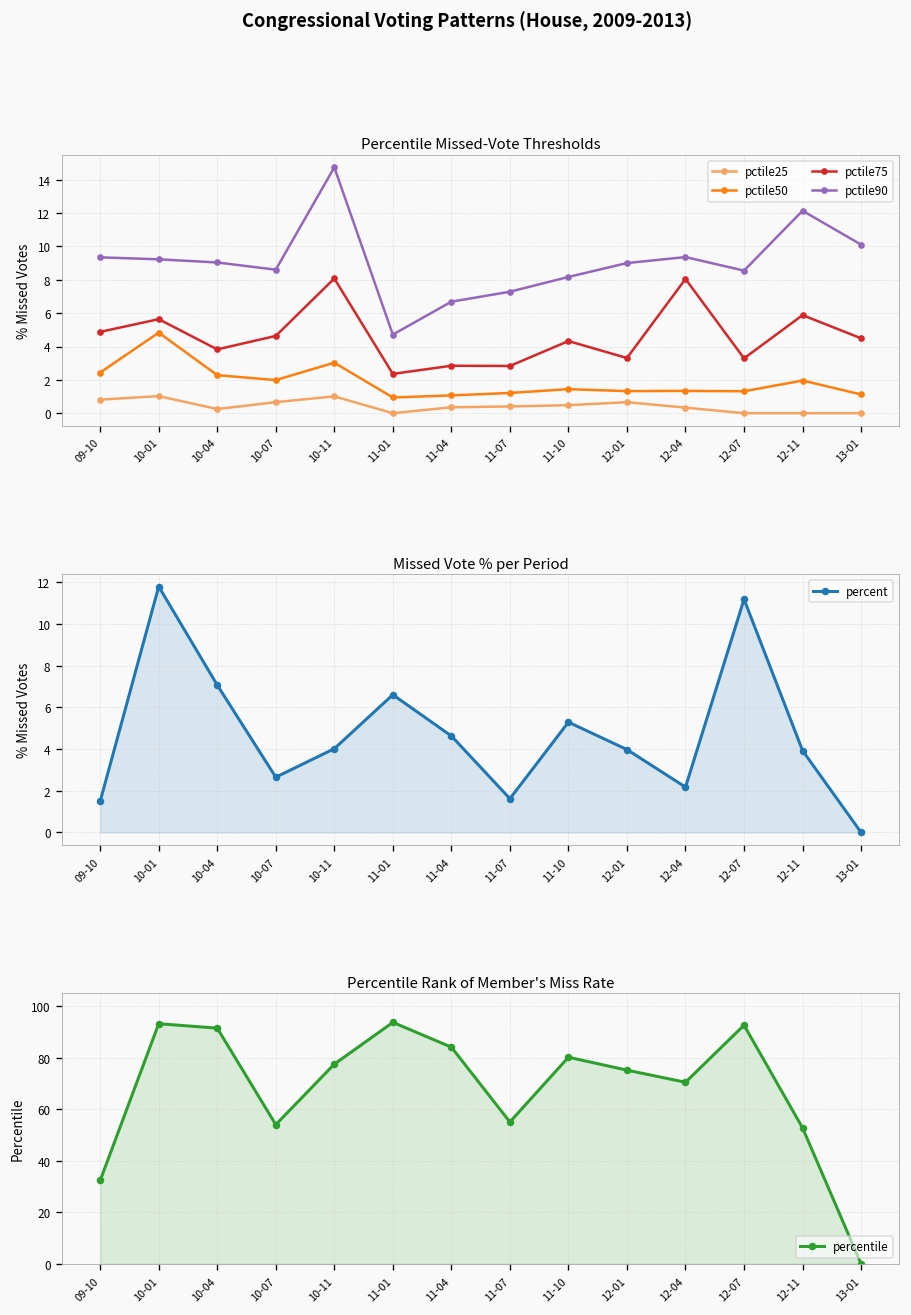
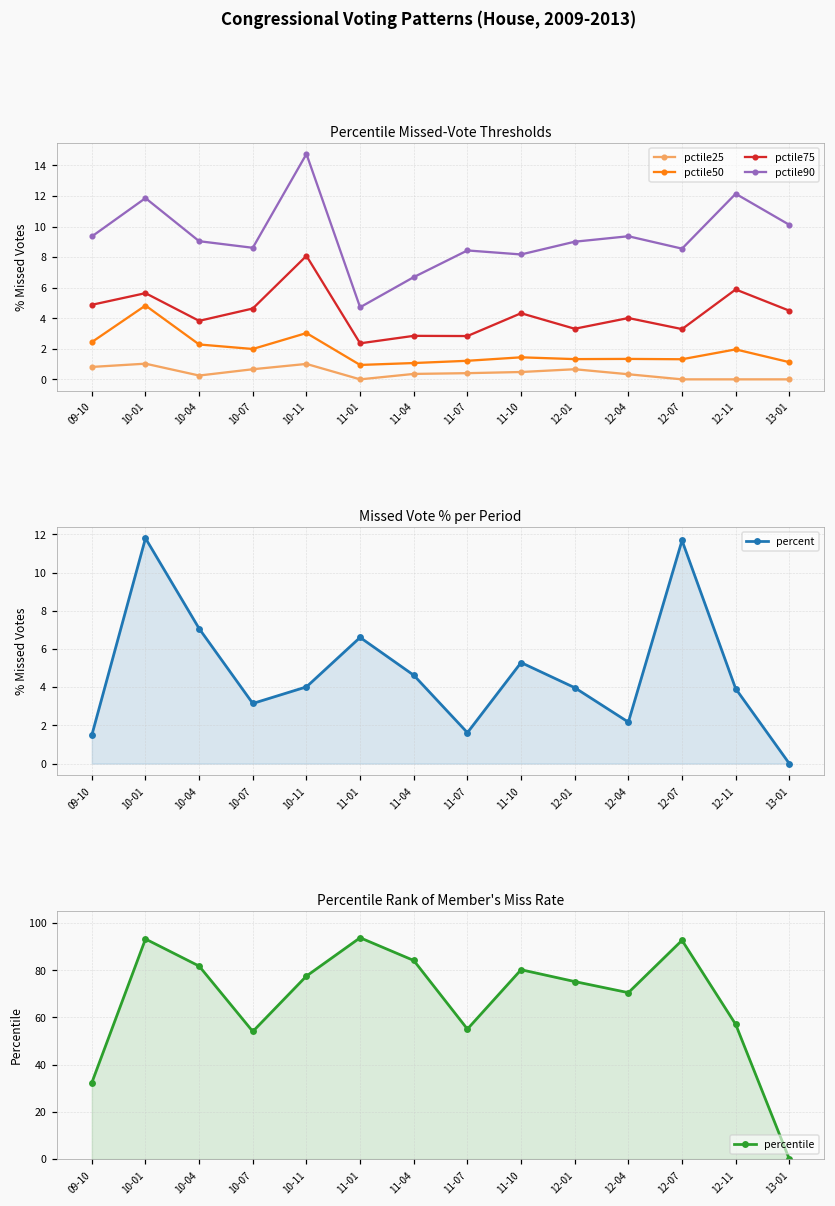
Percentile Missed-Vote Thresholds, pctile90, 10-01: 9.2 -> 11.9
Percentile Missed-Vote Thresholds, pctile90, 11-07: 7.3 -> 8.4
Percentile Missed-Vote Thresholds, pctile75, 12-04: 8.1 -> 4.0
Missed Vote % per Period, 10-07: 2.6 -> 3.1
Missed Vote % per Period, 12-07: 11.2 -> 11.7
Percentile Rank of Member's Miss Rate, 10-04: 92 -> 82
Percentile Rank of Member's Miss Rate, 12-11: 53 -> 57
